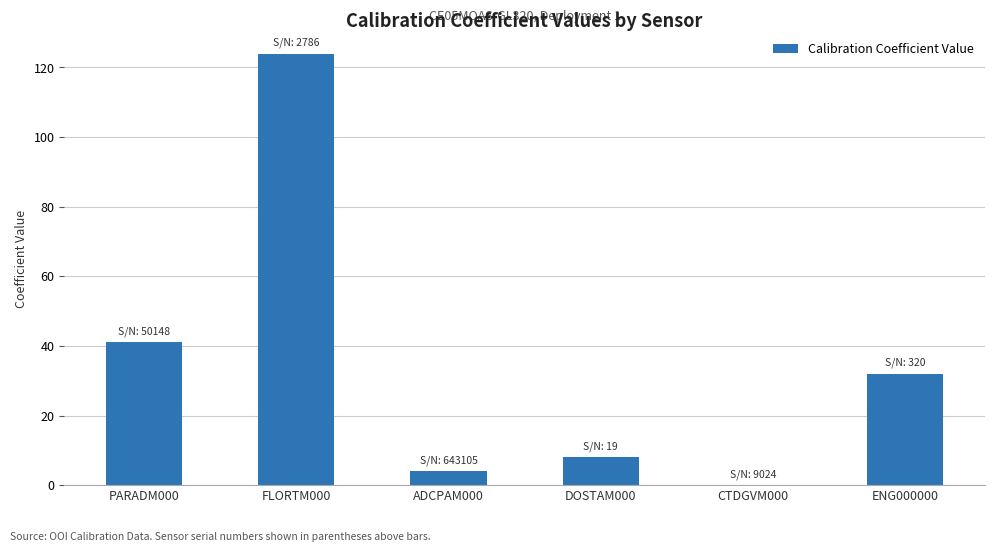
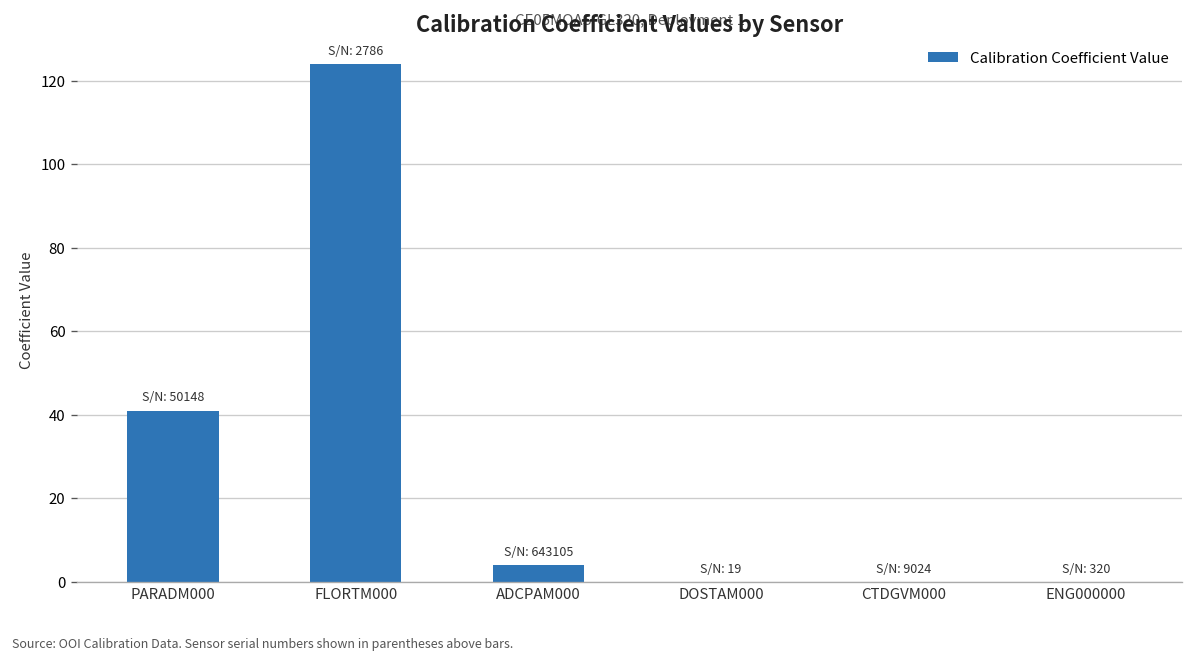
DOSTAM000: 8 -> 0
ENG000000: 32 -> 0
